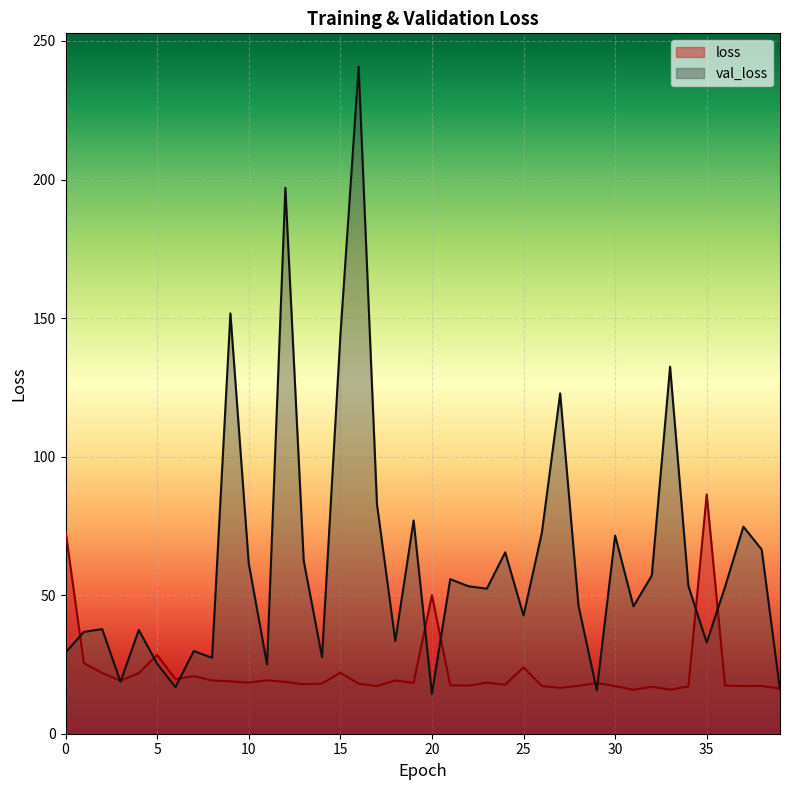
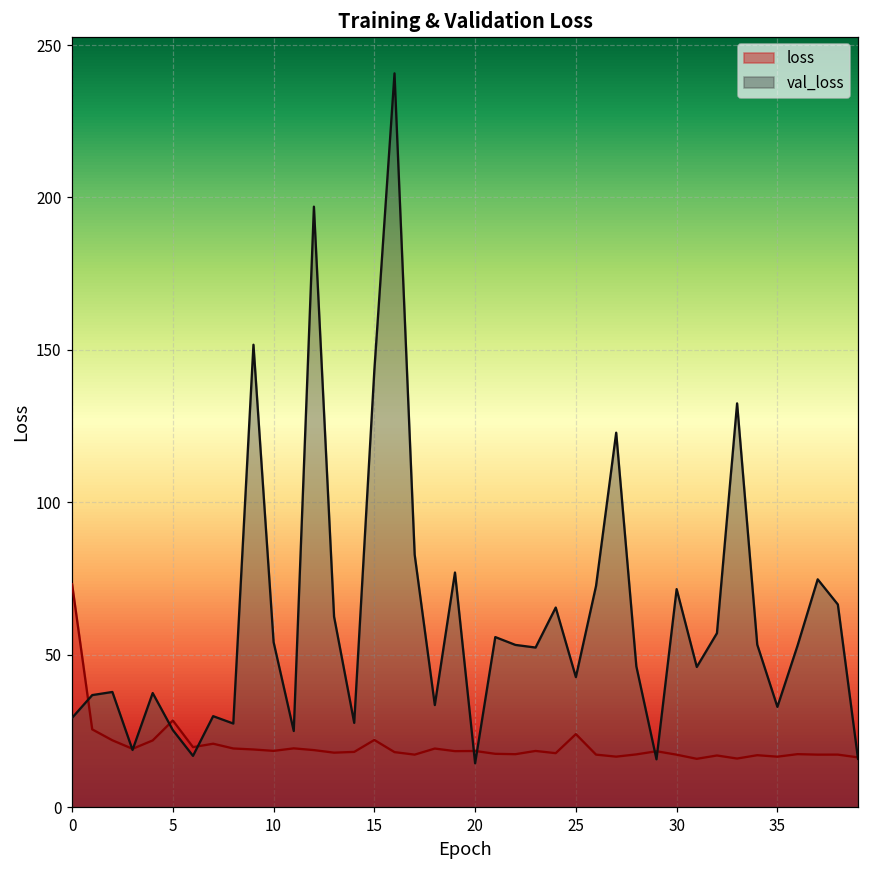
val_loss, 10: 62 -> 54
loss, 20: 50 -> 18
loss, 35: 86 -> 17
